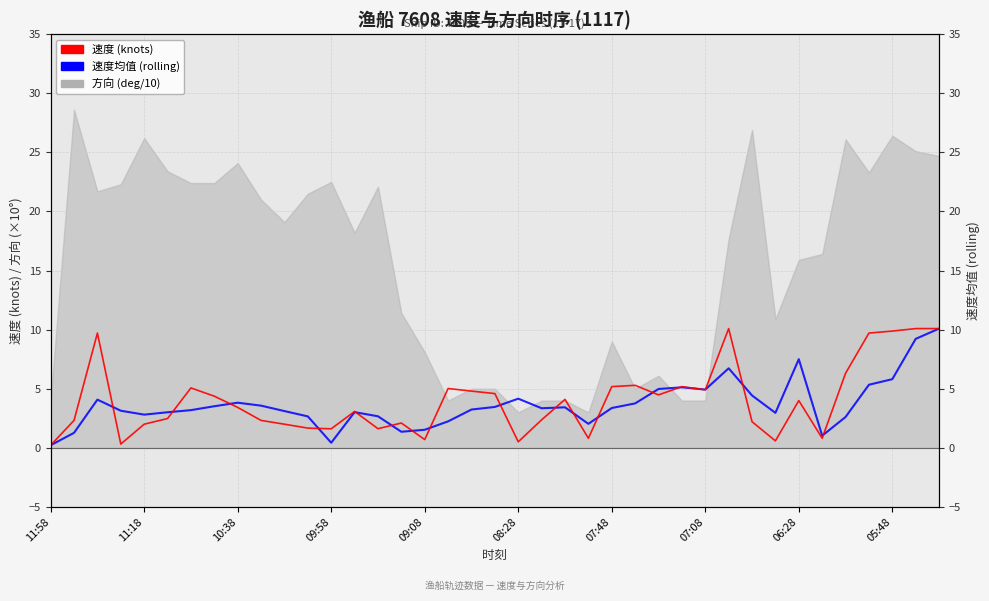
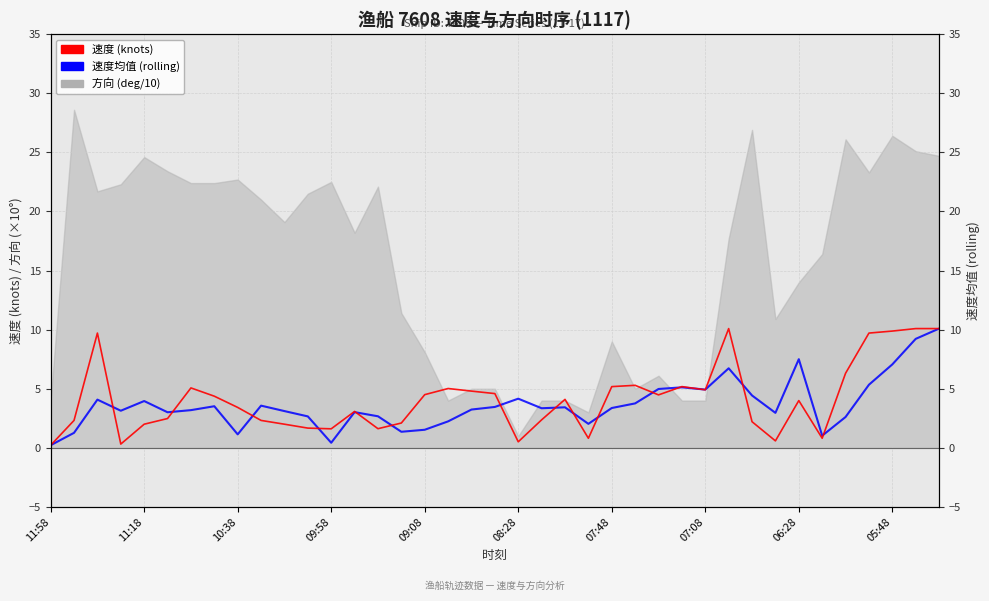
速度均值 (rolling), 11:18: 2.8 -> 4.0
方向 (deg/10), 11:18: 26.2 -> 24.6
速度均值 (rolling), 10:38: 3.8 -> 1.1
方向 (deg/10), 10:38: 24.1 -> 22.7
速度 (knots), 09:08: 0.7 -> 4.5
方向 (deg/10), 08:28: 3 -> 1
方向 (deg/10), 06:28: 15.9 -> 14.0
速度均值 (rolling), 05:48: 5.8 -> 7.1
